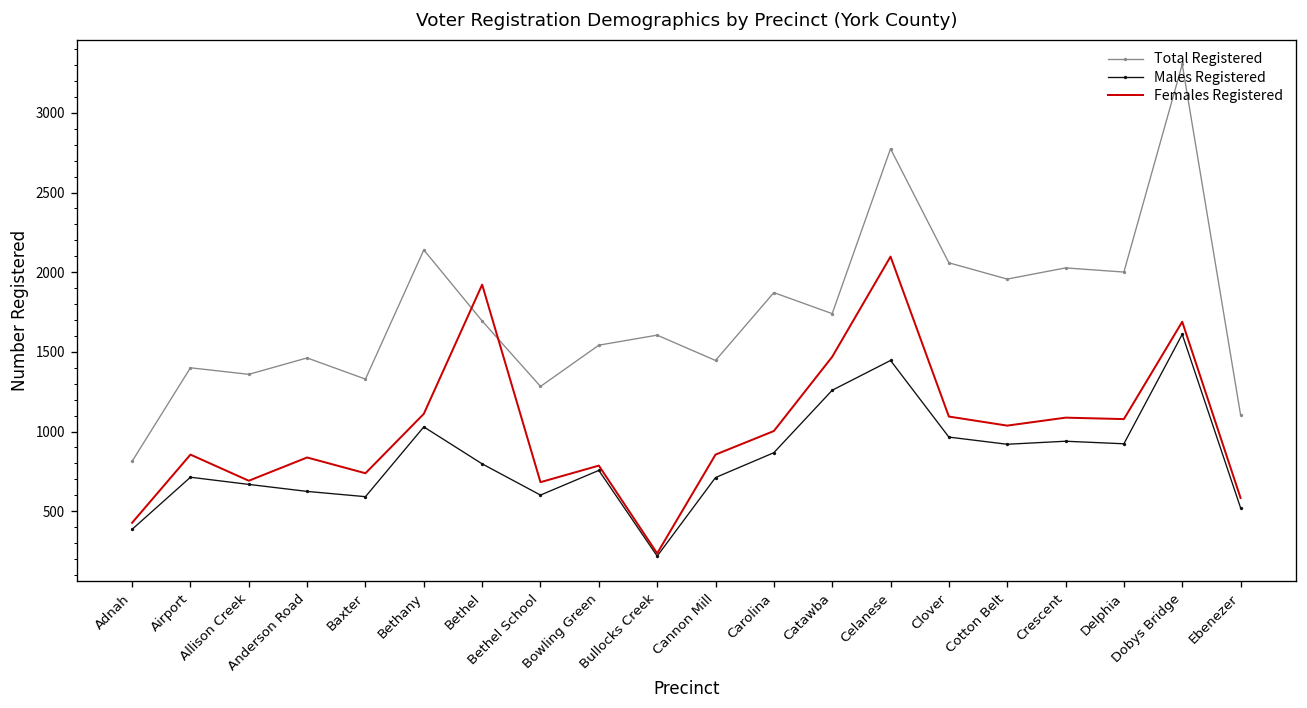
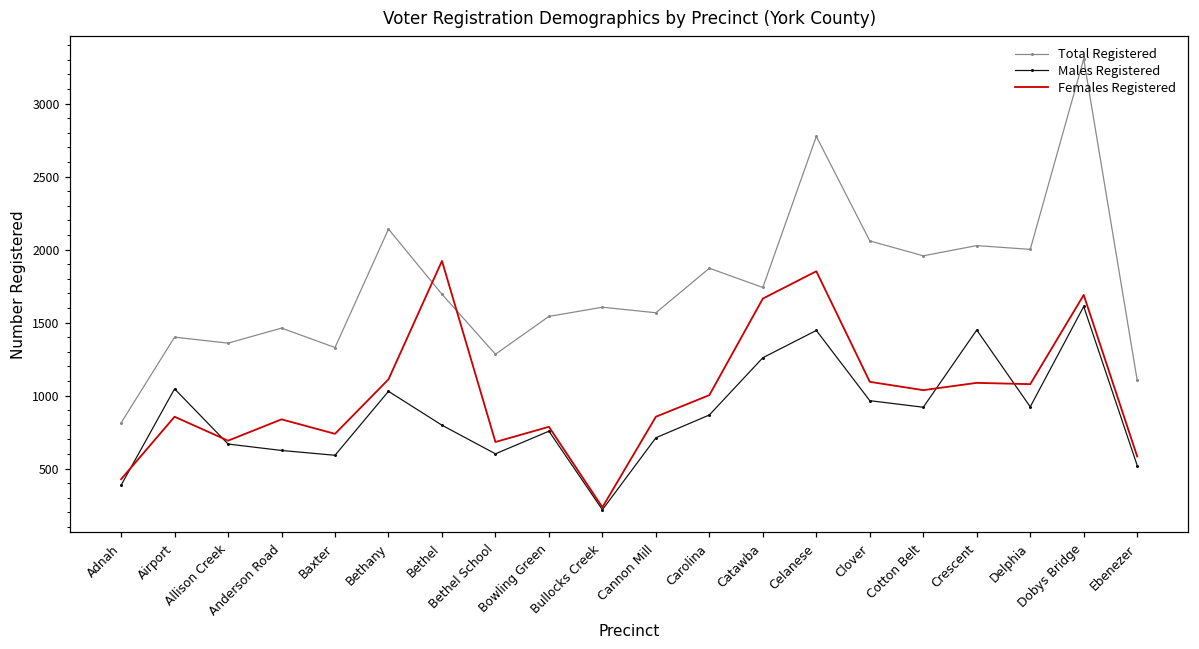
Males Registered, Airport: 710 -> 1050
Total Registered, Cannon Mill: 1450 -> 1570
Females Registered, Catawba: 1470 -> 1660
Females Registered, Celanese: 2100 -> 1850
Males Registered, Crescent: 940 -> 1450
